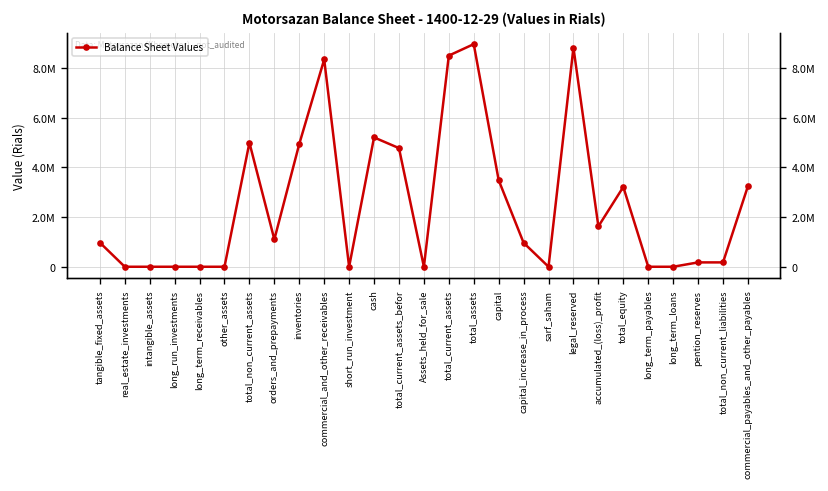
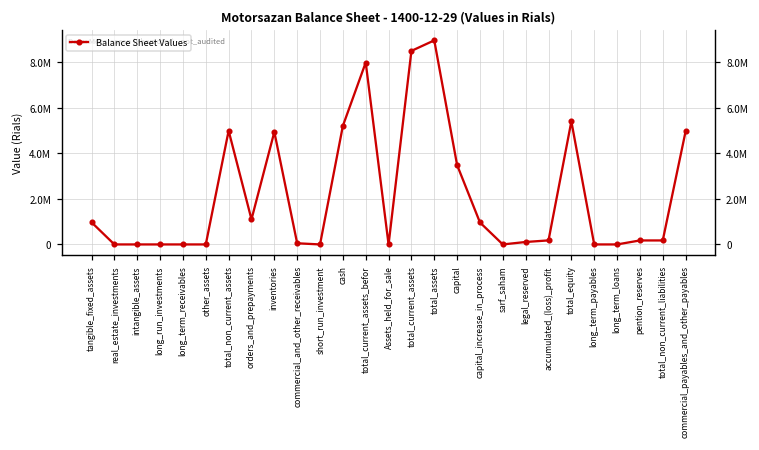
commercial_and_other_receivables: 8300000 -> 100000
total_current_assets_befor: 4800000 -> 8000000
legal_reserved: 8800000 -> 100000
accumulated_(loss)_profit: 1600000 -> 200000
total_equity: 3200000 -> 5400000
commercial_payables_and_other_payables: 3200000 -> 5000000
